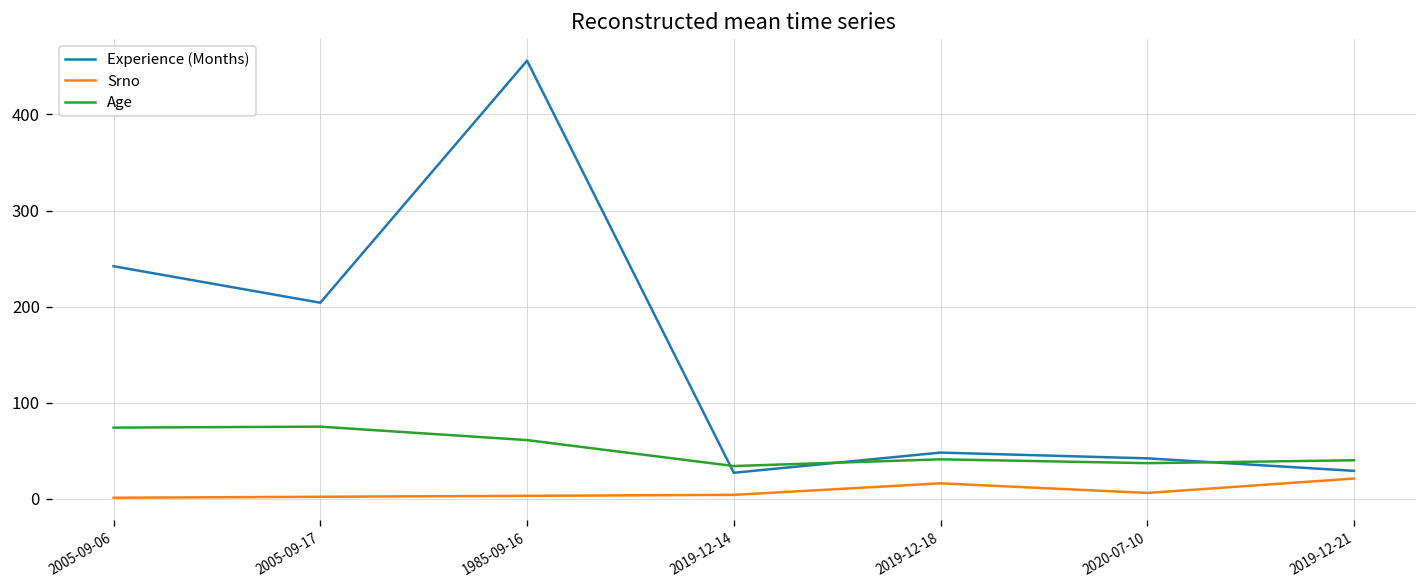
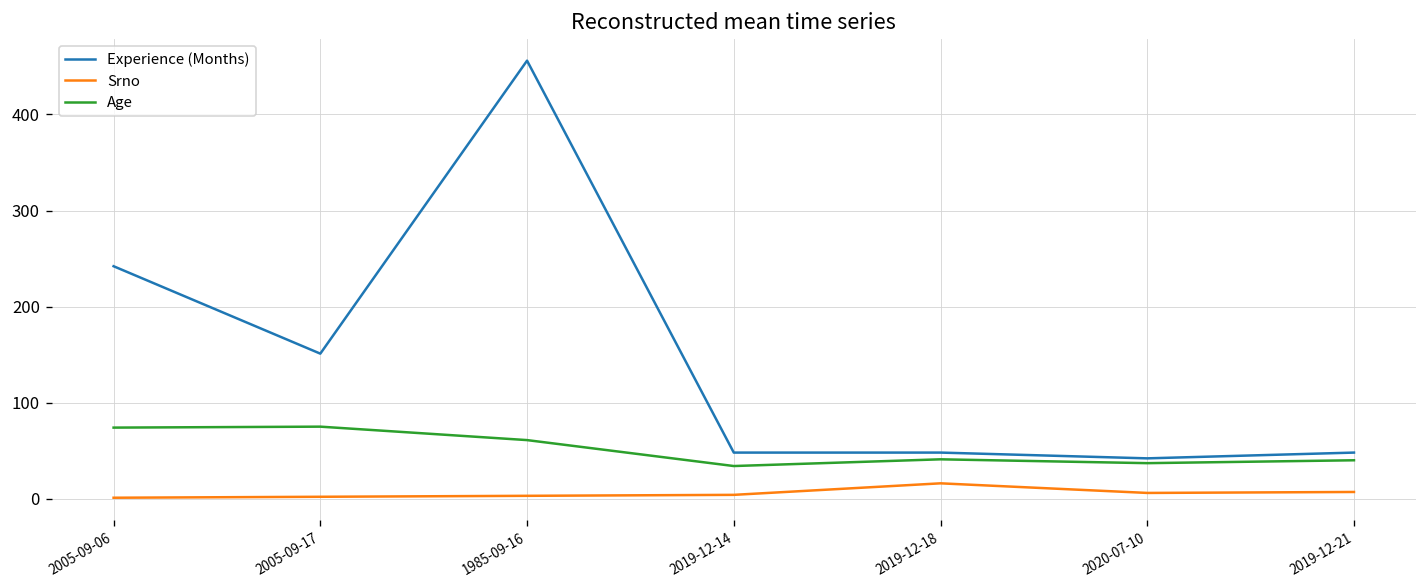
Experience (Months), 2005-09-17: 200 -> 150
Experience (Months), 2019-12-14: 30 -> 50
Experience (Months), 2019-12-21: 30 -> 50
Srno, 2019-12-21: 20 -> 10
